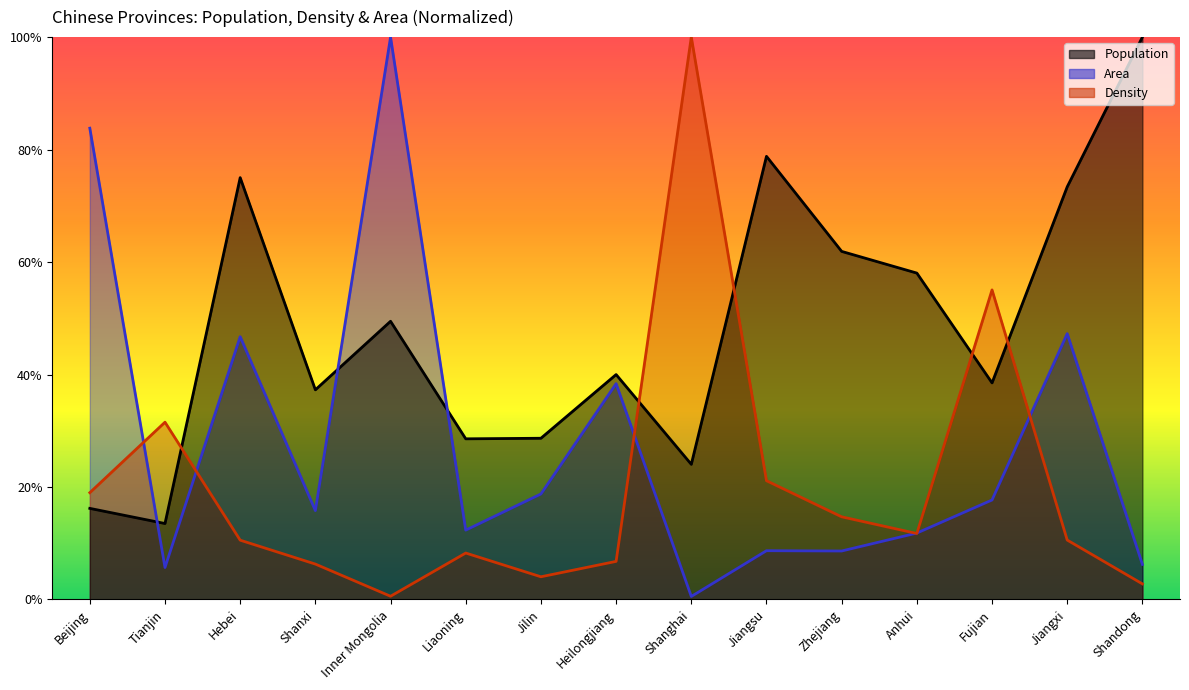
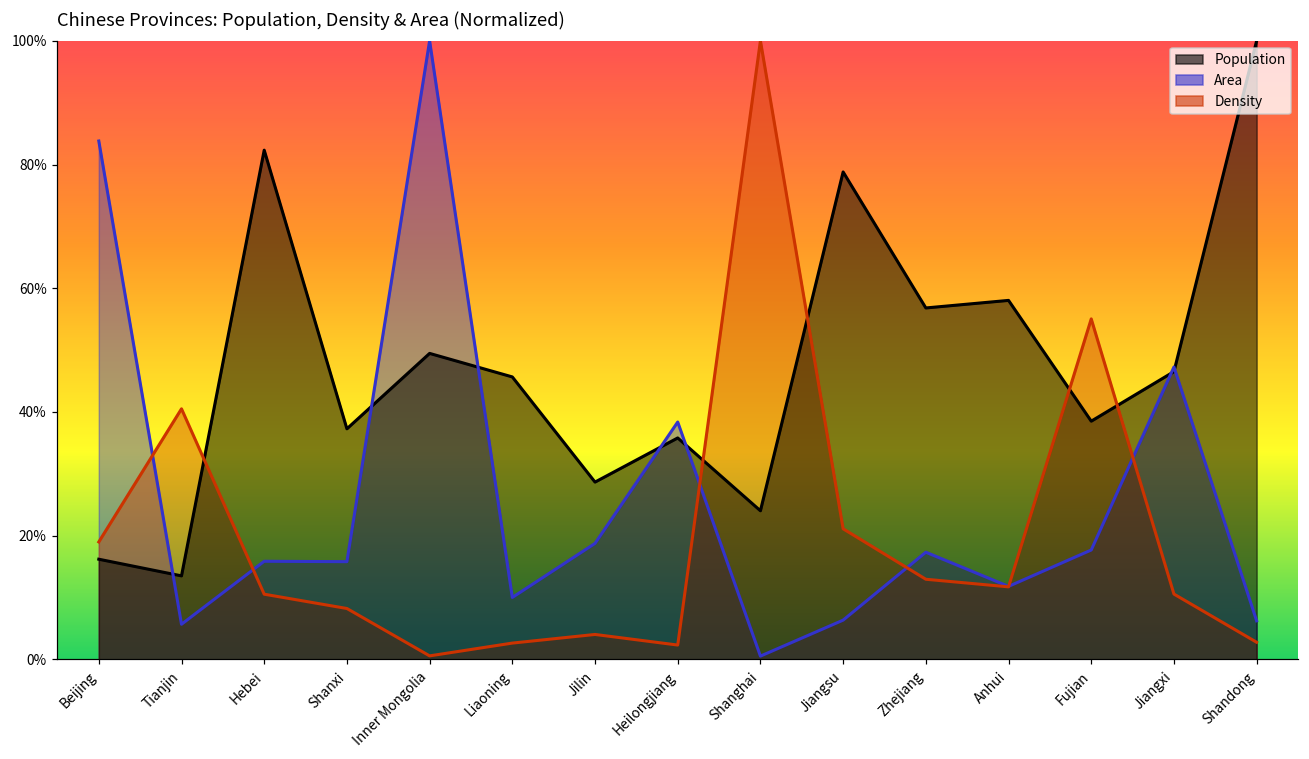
Density, Tianjin: 32% -> 41%
Population, Hebei: 75% -> 82%
Area, Hebei: 47% -> 16%
Density, Shanxi: 6% -> 8%
Population, Liaoning: 29% -> 46%
Area, Liaoning: 12% -> 10%
Density, Liaoning: 8% -> 3%
Population, Heilongjiang: 40% -> 36%
Density, Heilongjiang: 7% -> 2%
Area, Jiangsu: 9% -> 6%
Population, Zhejiang: 62% -> 57%
Area, Zhejiang: 9% -> 17%
Density, Zhejiang: 15% -> 13%
Population, Jiangxi: 73% -> 47%
